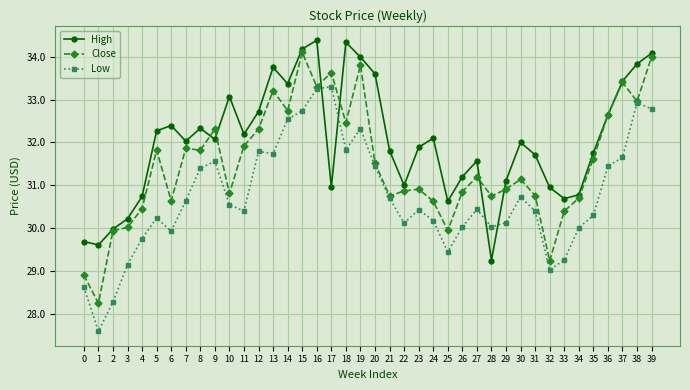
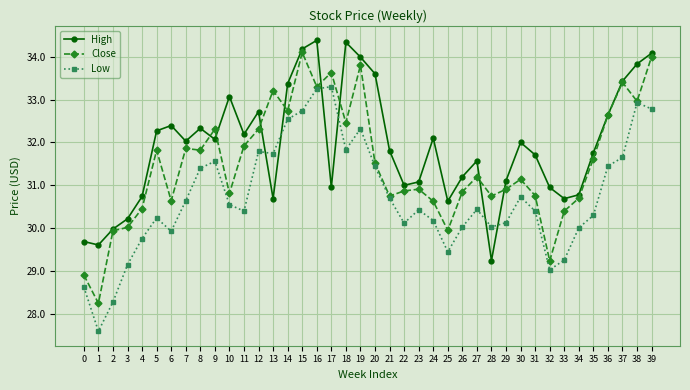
High, 13: 33.8 -> 30.7
High, 23: 31.9 -> 31.1
